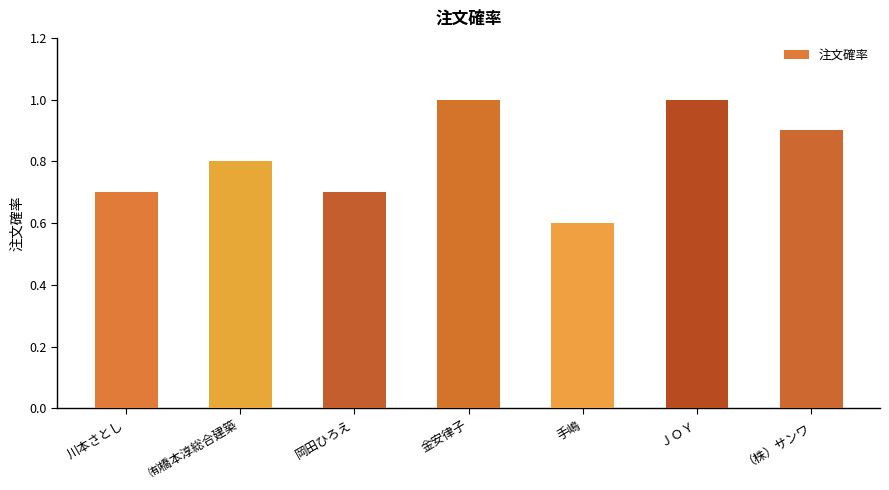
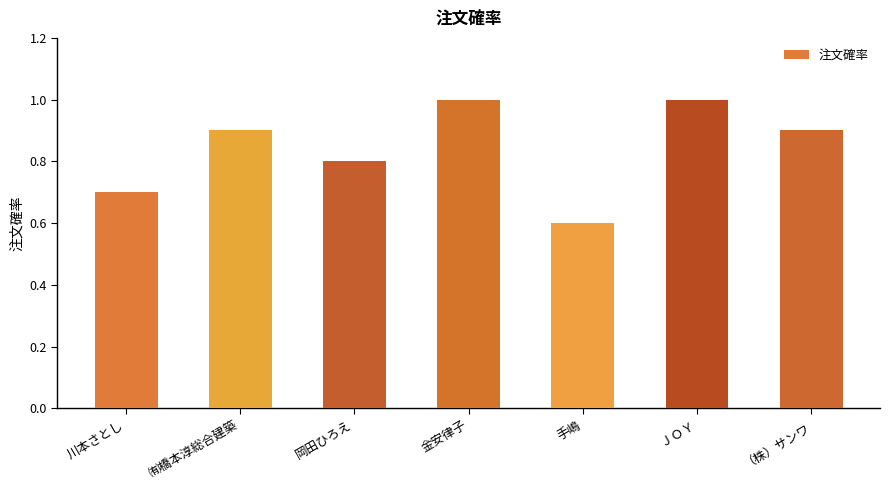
㈲橋本淳総合建築: 0.8 -> 0.9
岡田ひろえ: 0.7 -> 0.8
